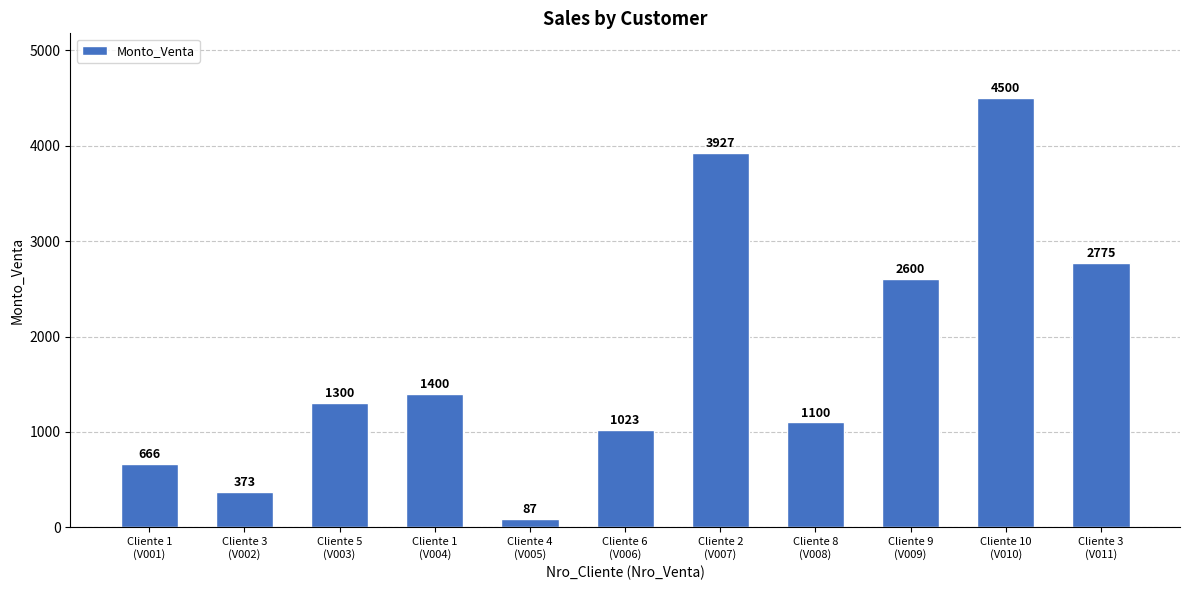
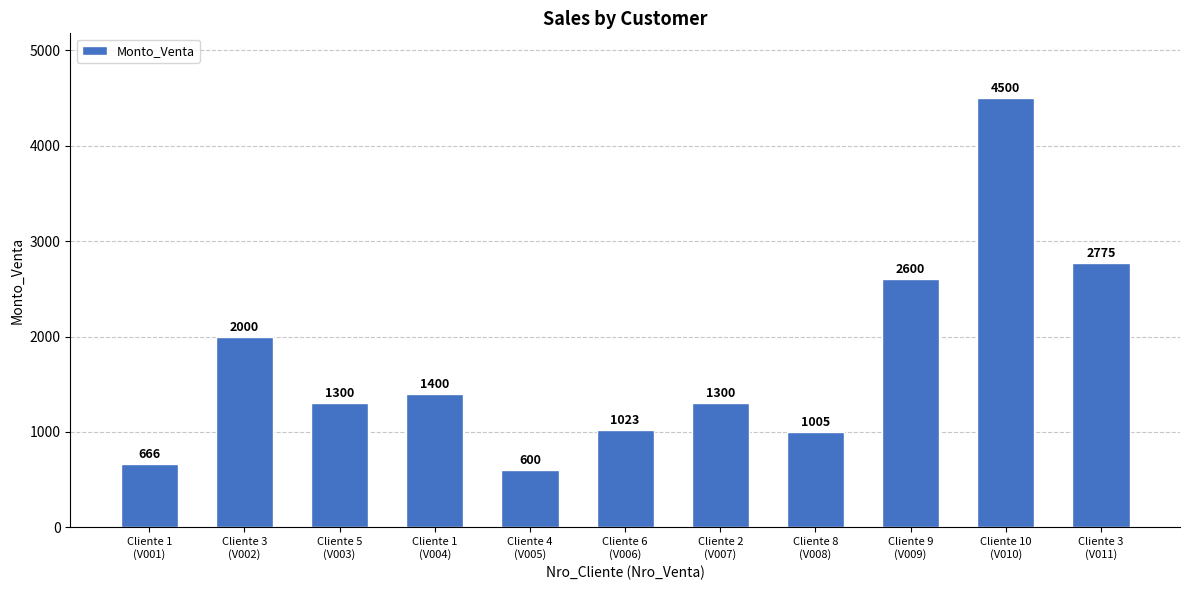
Cliente 3 (V002): 373 -> 2000
Cliente 4 (V005): 87 -> 600
Cliente 2 (V007): 3927 -> 1300
Cliente 8 (V008): 1100 -> 1005
